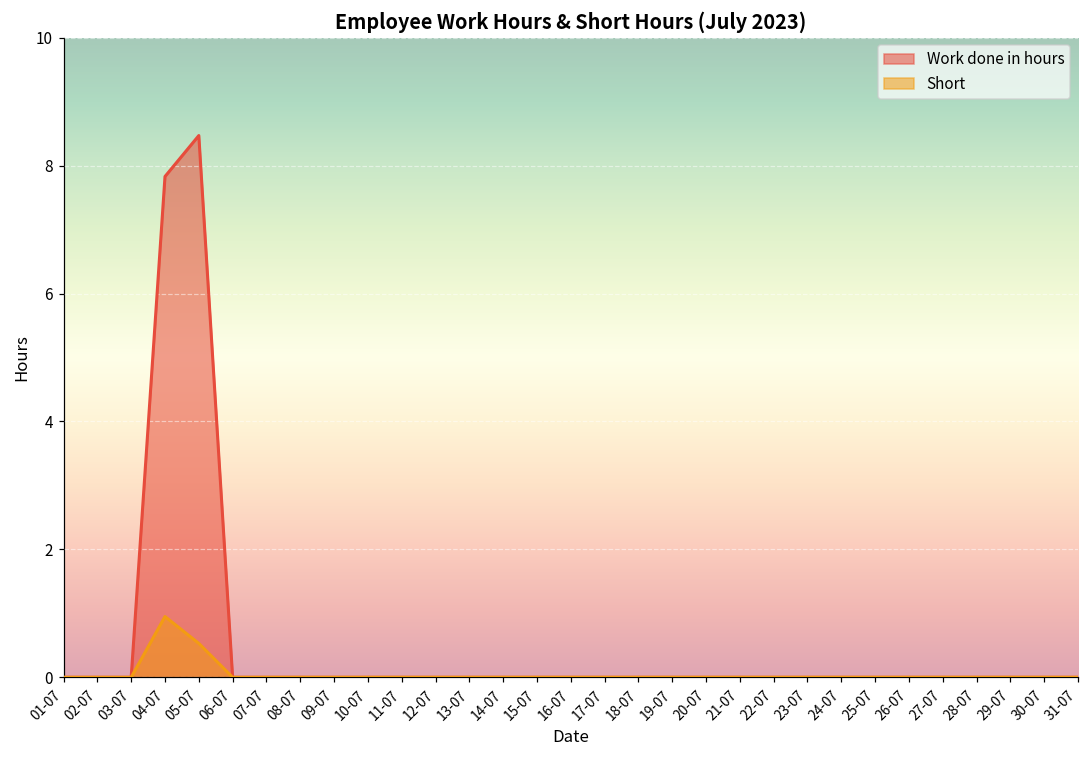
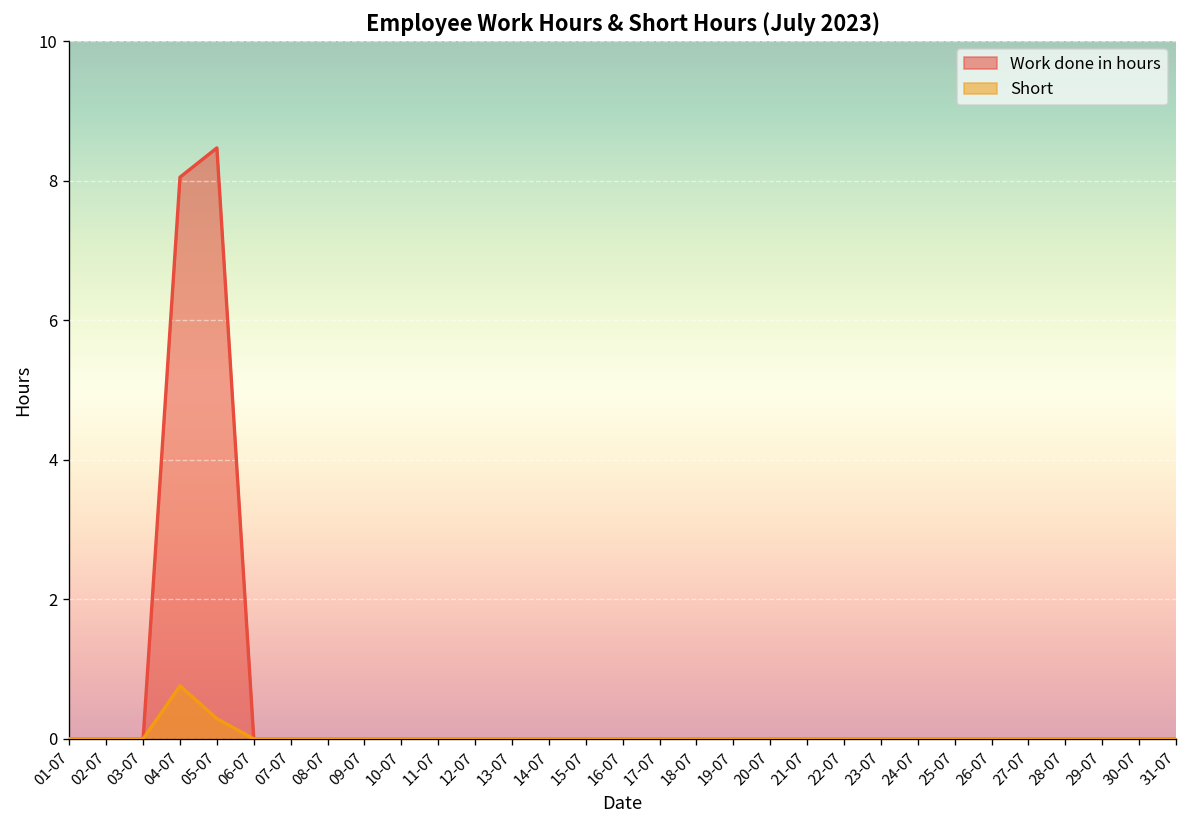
Work done in hours, 04-07: 7.8 -> 8.1
Short, 04-07: 1.0 -> 0.8
Short, 05-07: 0.5 -> 0.3
